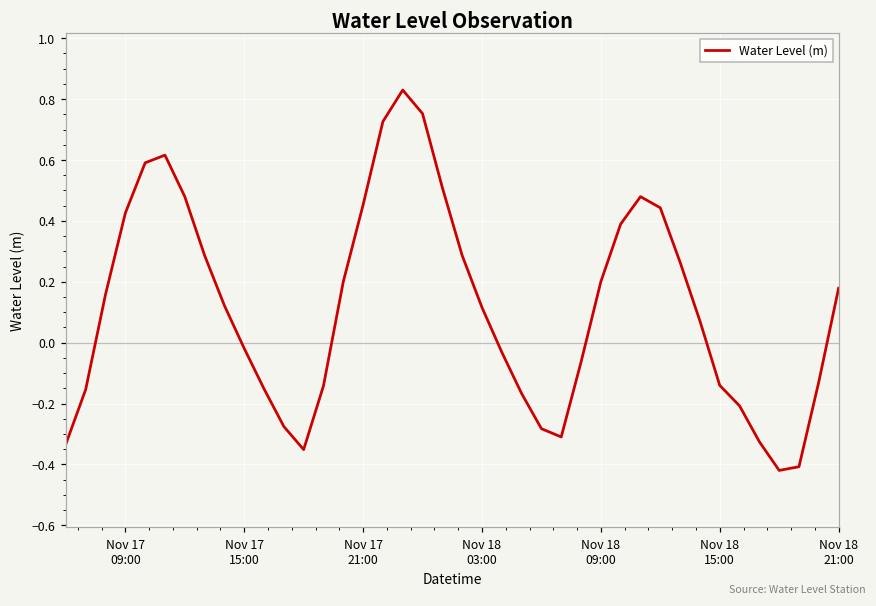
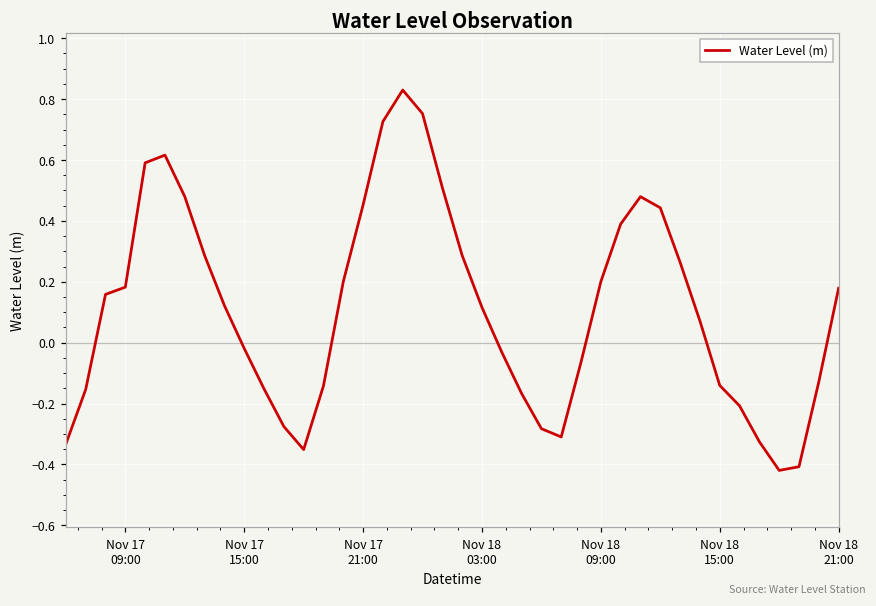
Nov 17 09:00: 0.43 -> 0.18
